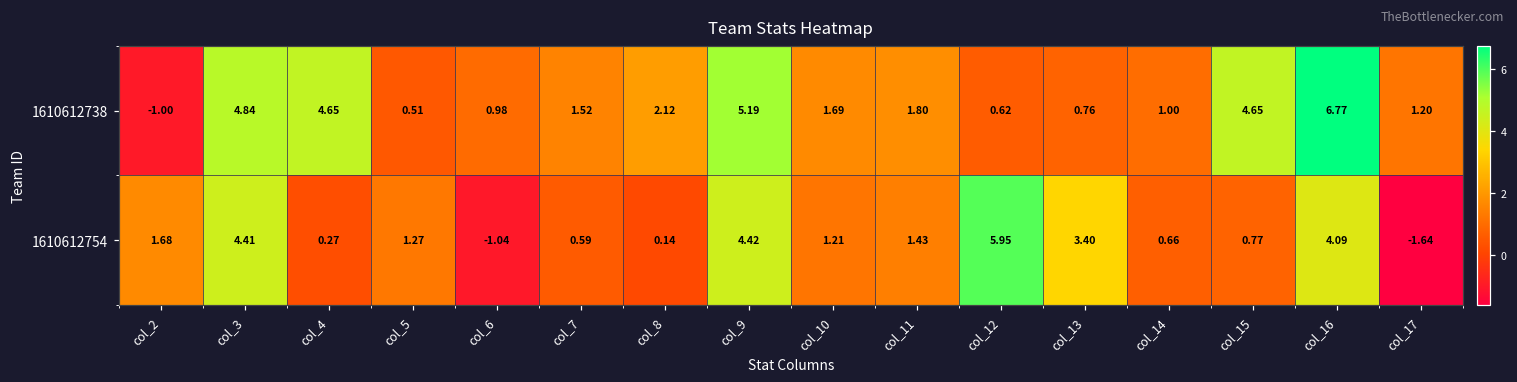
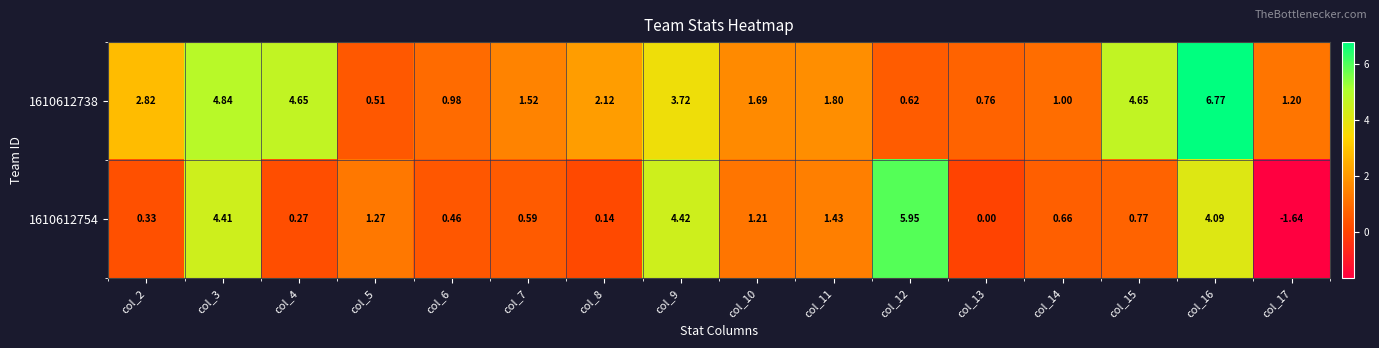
1610612738, col_2: -1.00 -> 2.82
1610612738, col_9: 5.19 -> 3.72
1610612754, col_2: 1.68 -> 0.33
1610612754, col_6: -1.04 -> 0.46
1610612754, col_13: 3.40 -> 0.00
